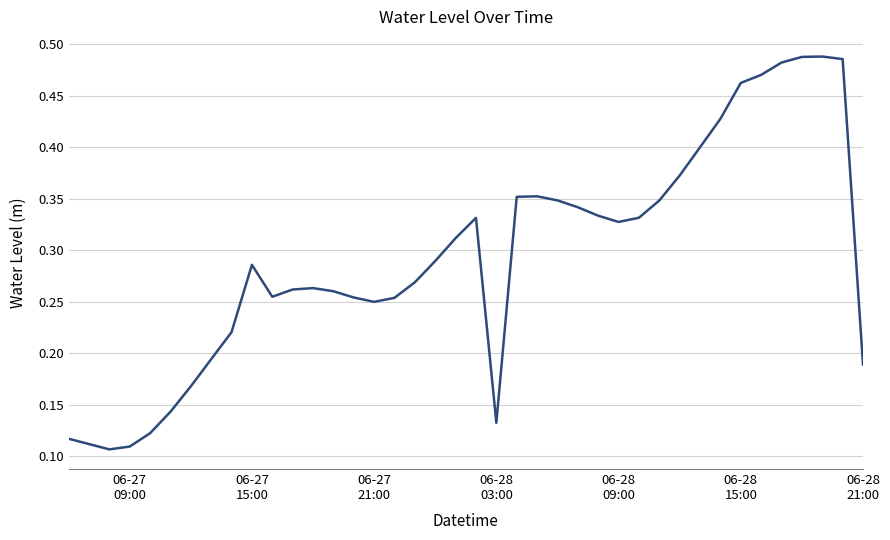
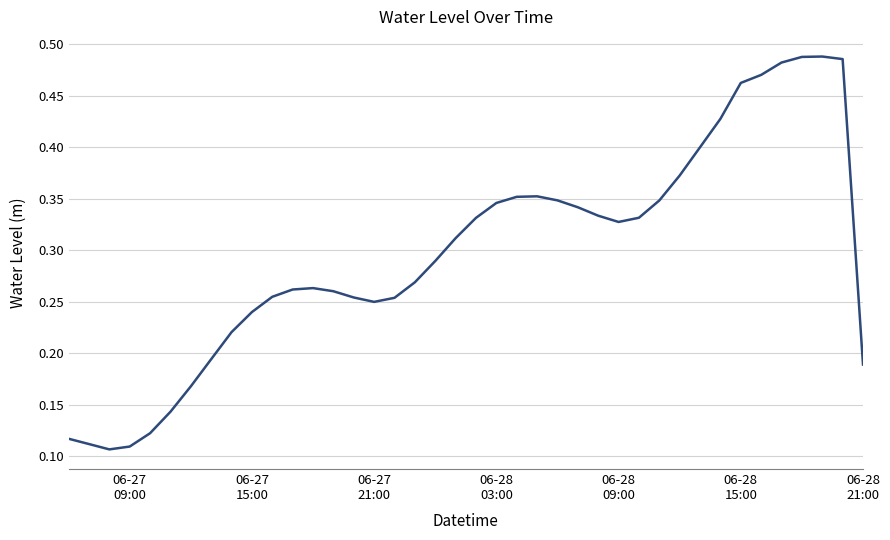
06-27 15:00: 0.286 -> 0.240
06-28 03:00: 0.133 -> 0.346
